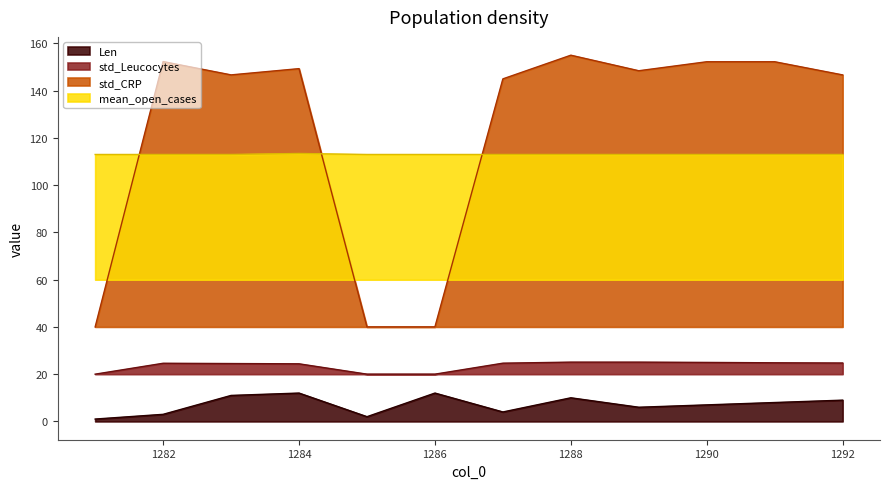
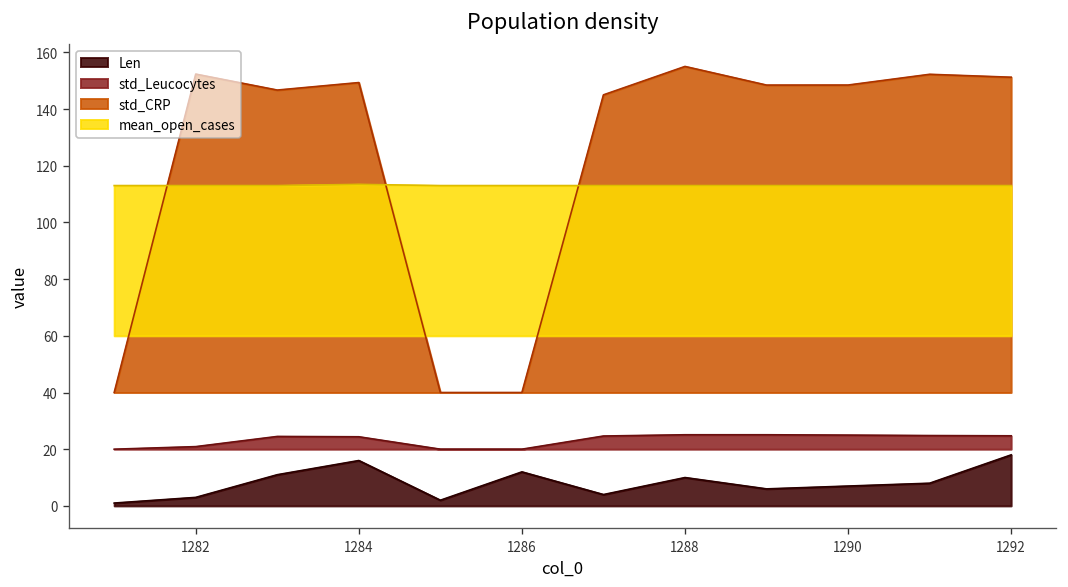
std_Leucocytes, 1282: 25 -> 21
Len, 1284: 12 -> 16
std_CRP, 1290: 152 -> 148
Len, 1292: 9 -> 18
std_CRP, 1292: 147 -> 151
